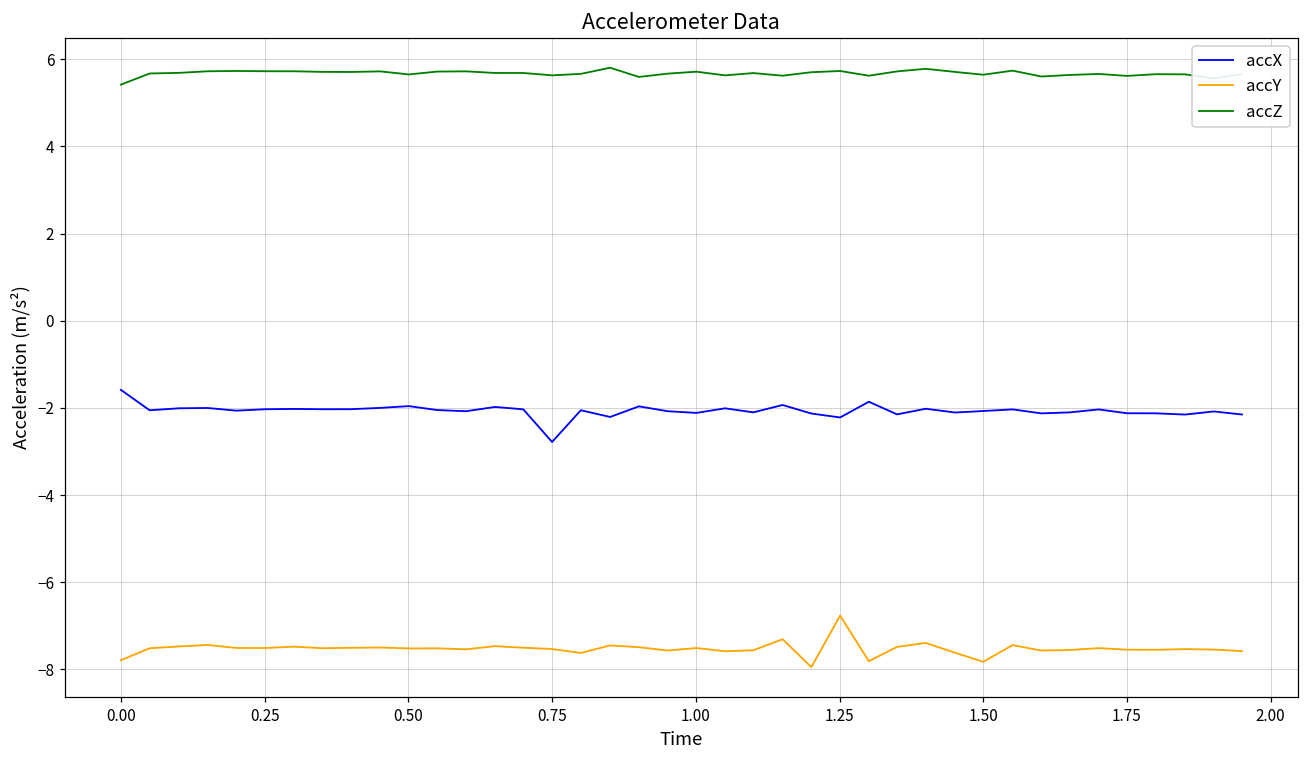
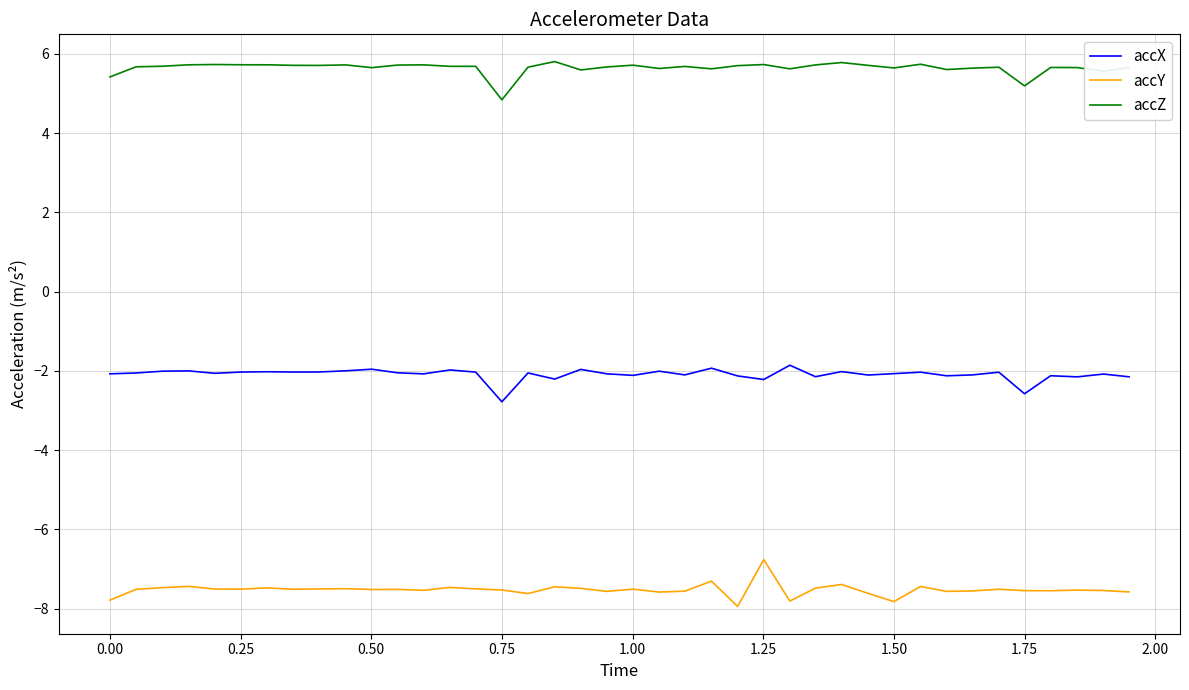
accX, 0.00: -1.6 -> -2.1
accZ, 0.75: 5.6 -> 4.8
accX, 1.75: -2.1 -> -2.6
accZ, 1.75: 5.6 -> 5.2
